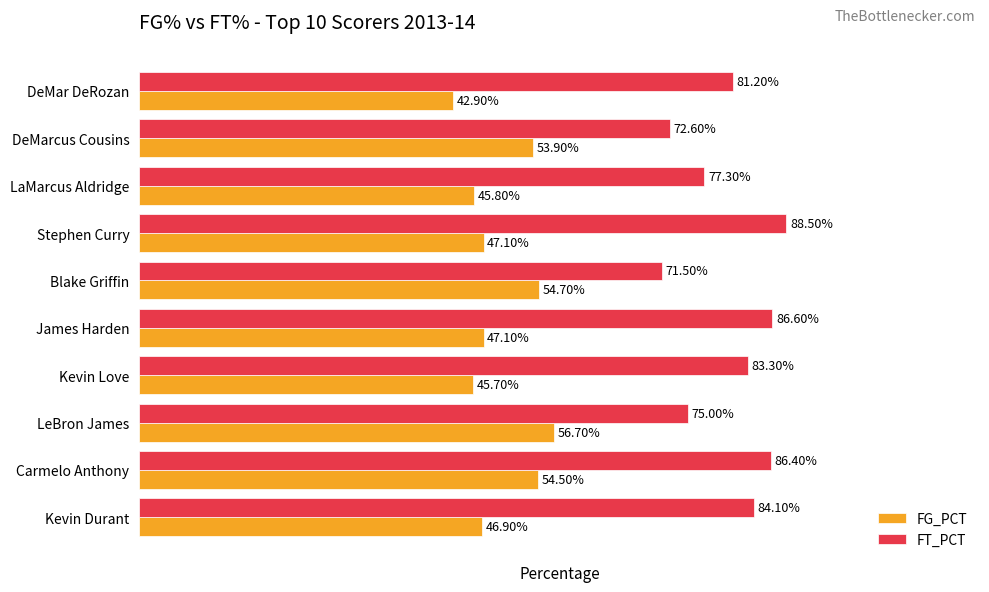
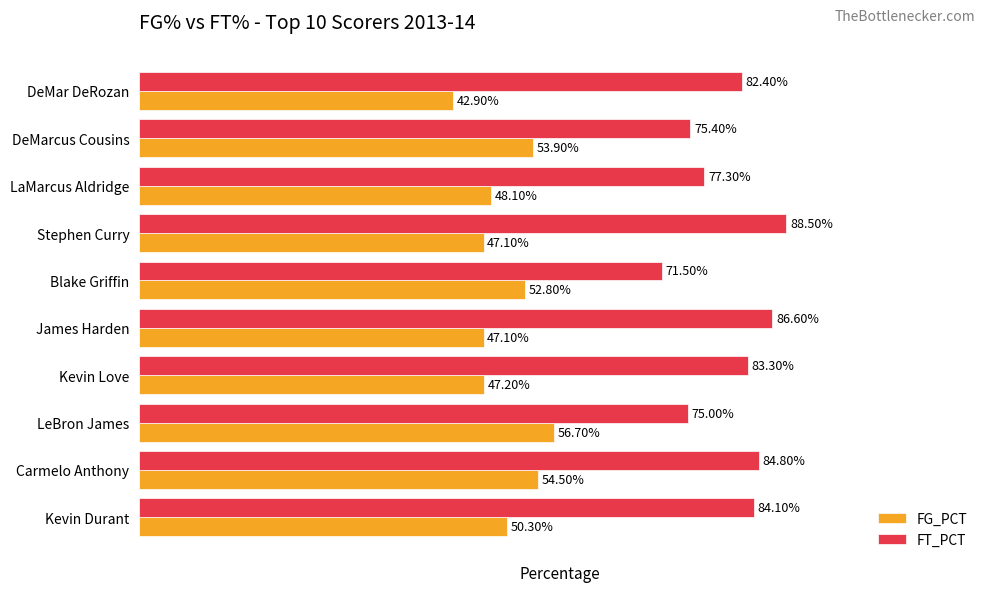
FT_PCT, DeMar DeRozan: 81.20% -> 82.40%
FT_PCT, DeMarcus Cousins: 72.60% -> 75.40%
FG_PCT, LaMarcus Aldridge: 45.80% -> 48.10%
FG_PCT, Blake Griffin: 54.70% -> 52.80%
FG_PCT, Kevin Love: 45.70% -> 47.20%
FT_PCT, Carmelo Anthony: 86.40% -> 84.80%
FG_PCT, Kevin Durant: 46.90% -> 50.30%
